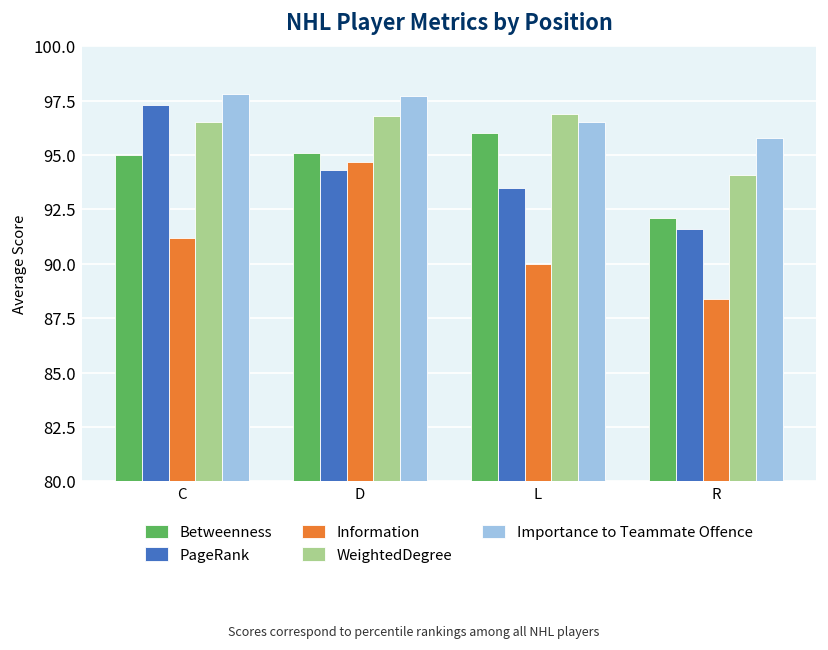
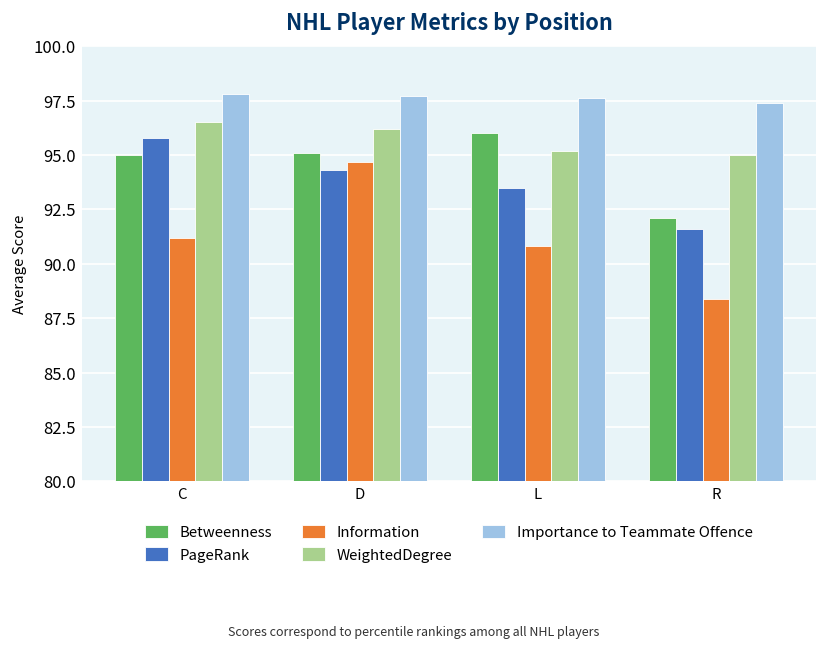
PageRank, C: 97.3 -> 95.8
WeightedDegree, D: 96.8 -> 96.2
Information, L: 90.0 -> 90.8
WeightedDegree, L: 96.9 -> 95.2
Importance to Teammate Offence, L: 96.5 -> 97.6
WeightedDegree, R: 94.1 -> 95.0
Importance to Teammate Offence, R: 95.8 -> 97.4
